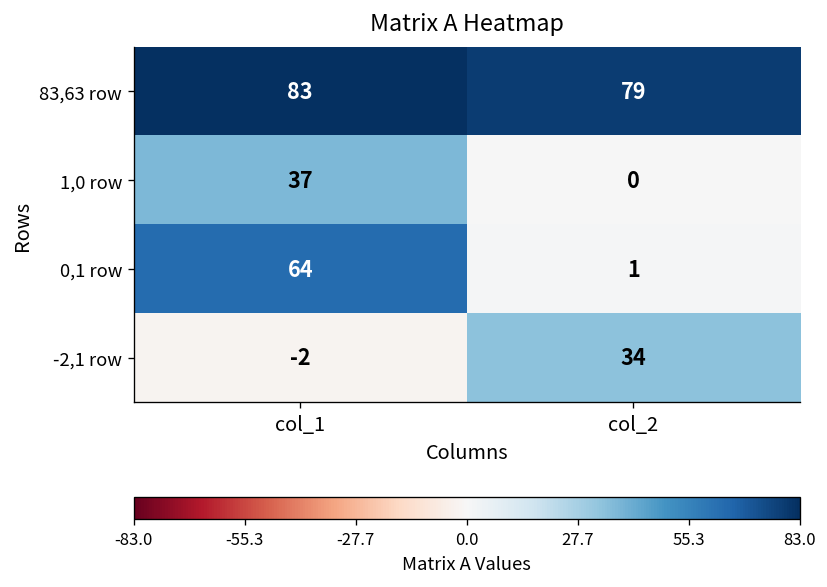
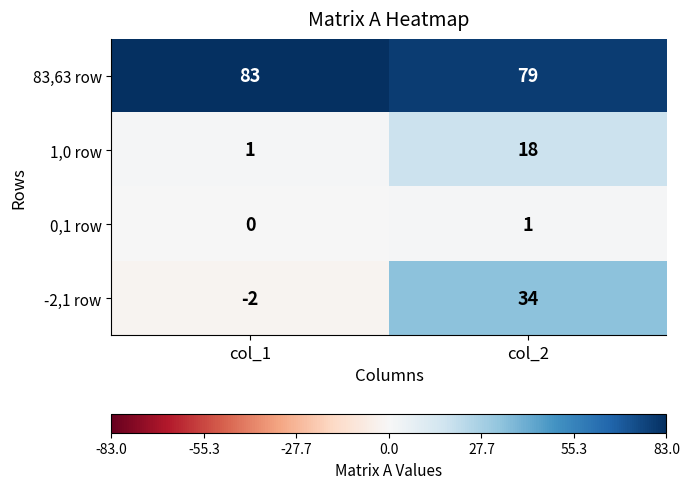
1,0 row, col_1: 37 -> 1
1,0 row, col_2: 0 -> 18
0,1 row, col_1: 64 -> 0
